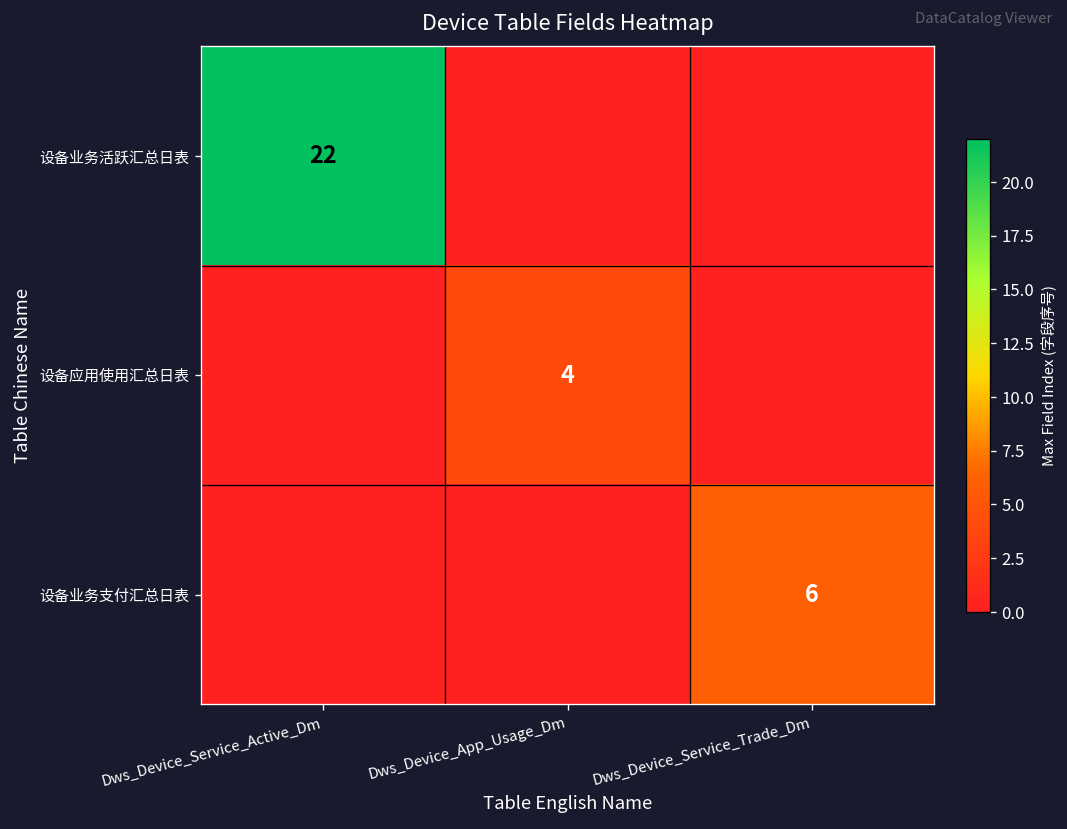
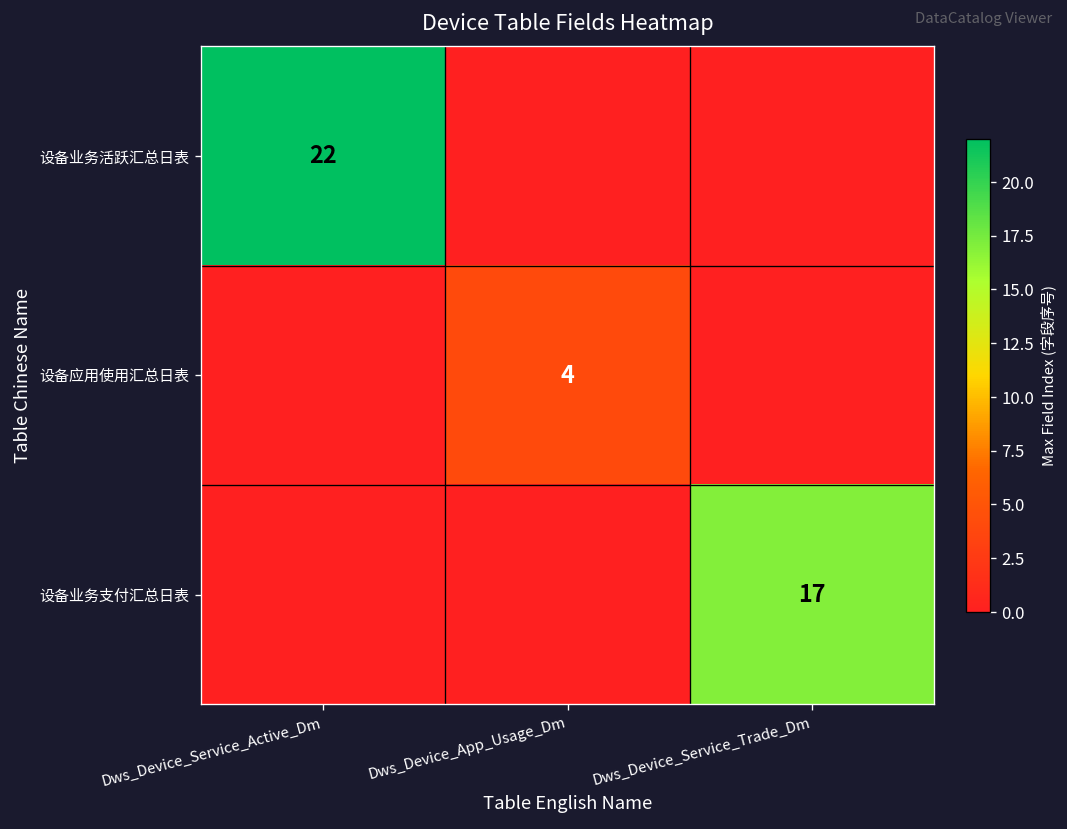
设备业务支付汇总日表, Dws_Device_Service_Trade_Dm: 6 -> 17
